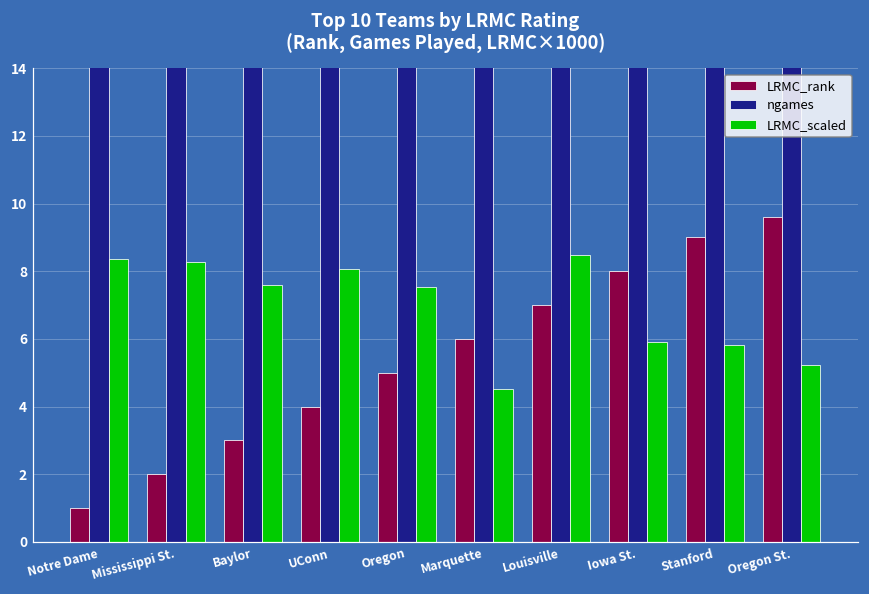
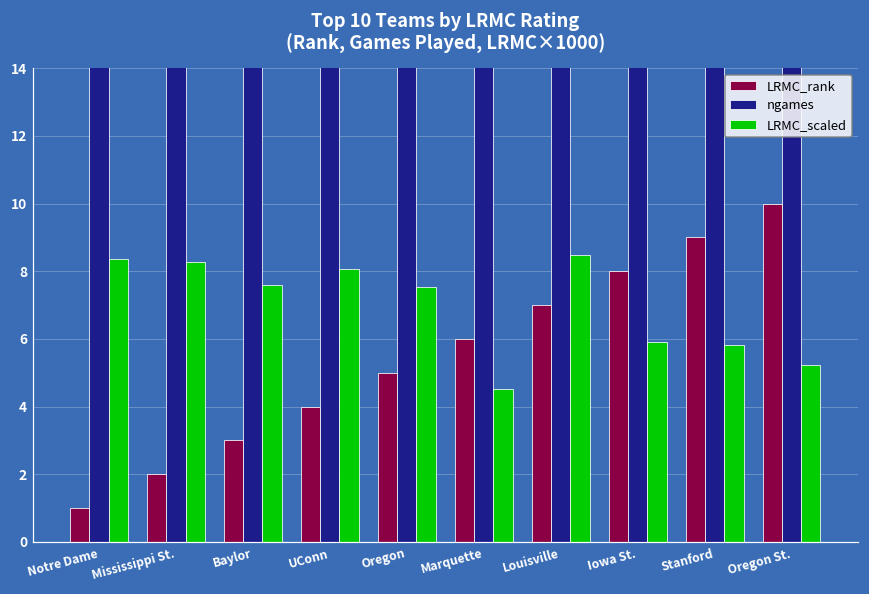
LRMC_rank, Oregon St.: 9.6 -> 10.0
